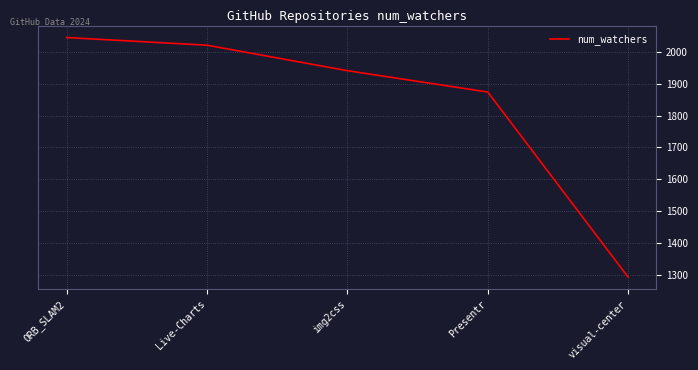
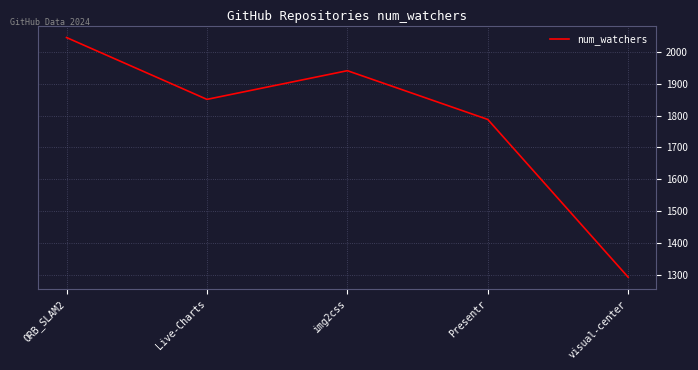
Live-Charts: 2020 -> 1850
Presentr: 1870 -> 1790
